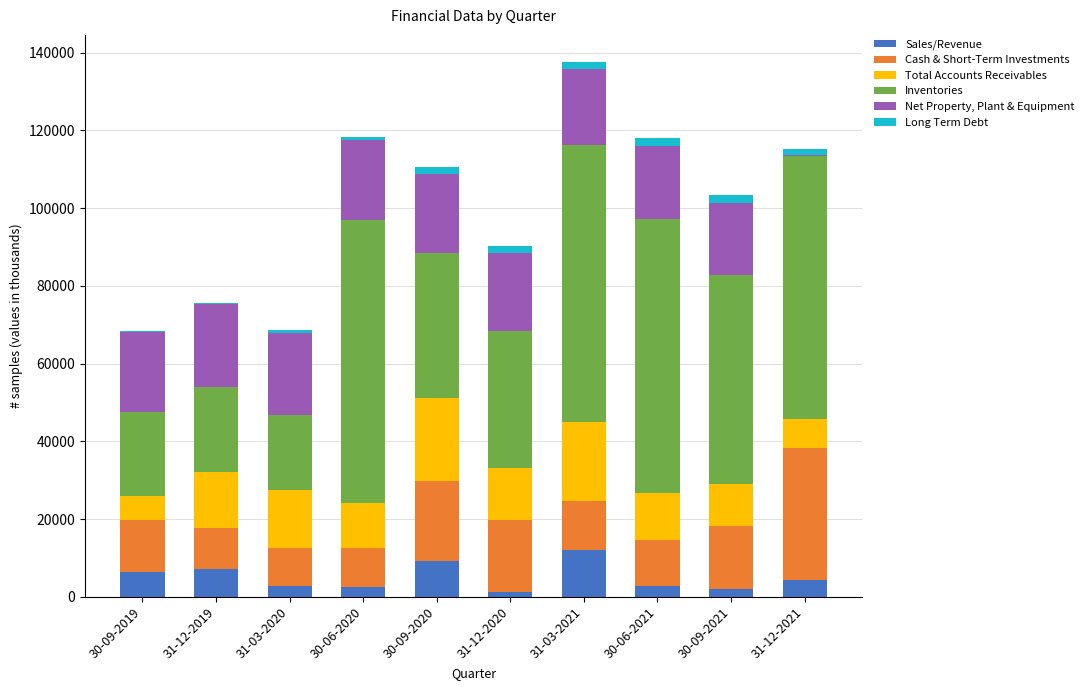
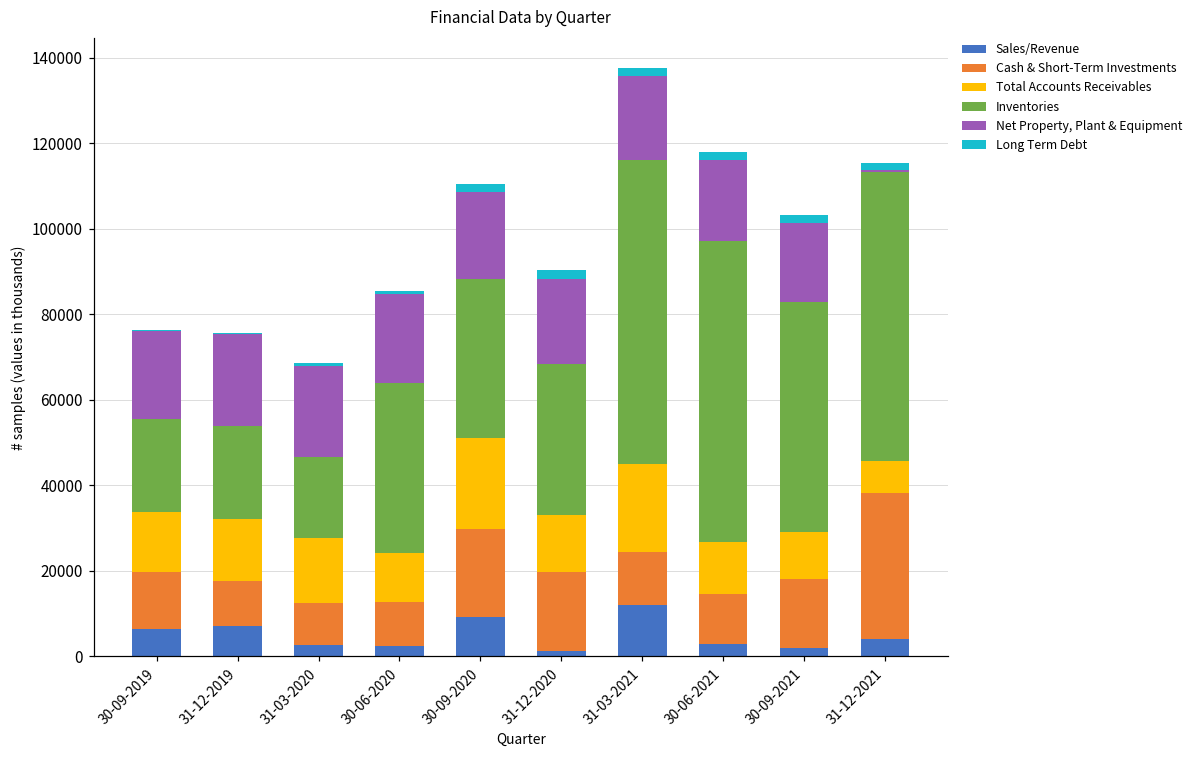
Total Accounts Receivables, 30-09-2019: 6000 -> 14000
Inventories, 30-06-2020: 73000 -> 40000
